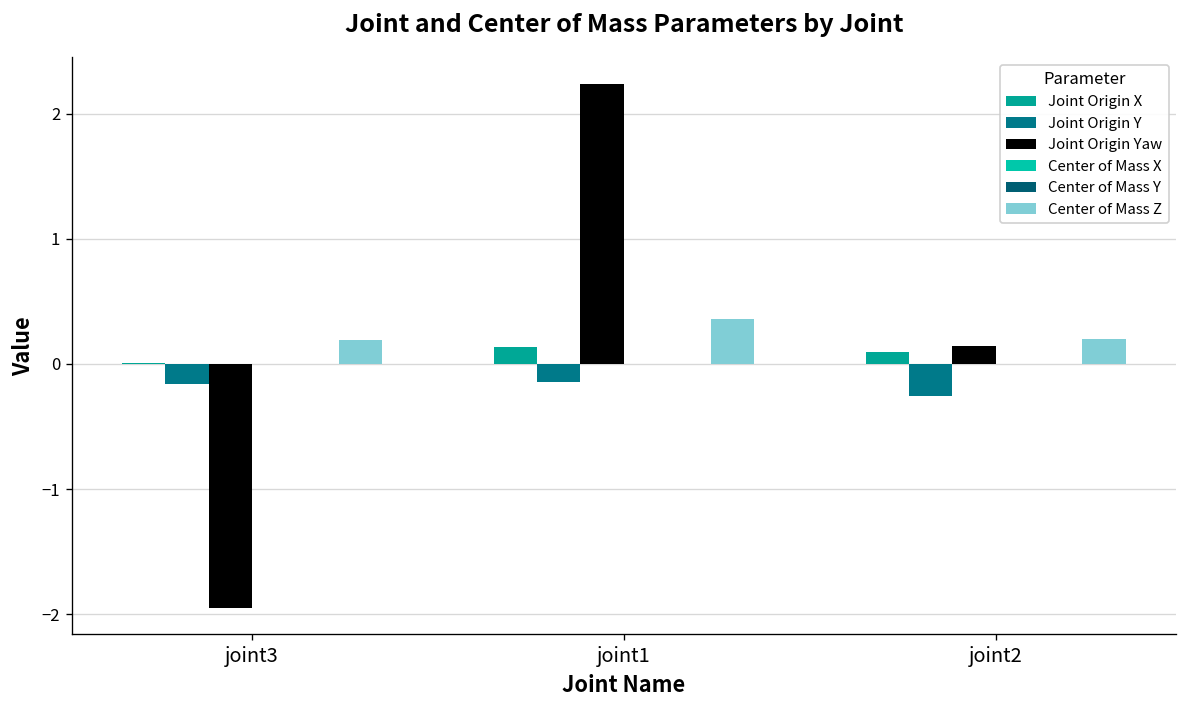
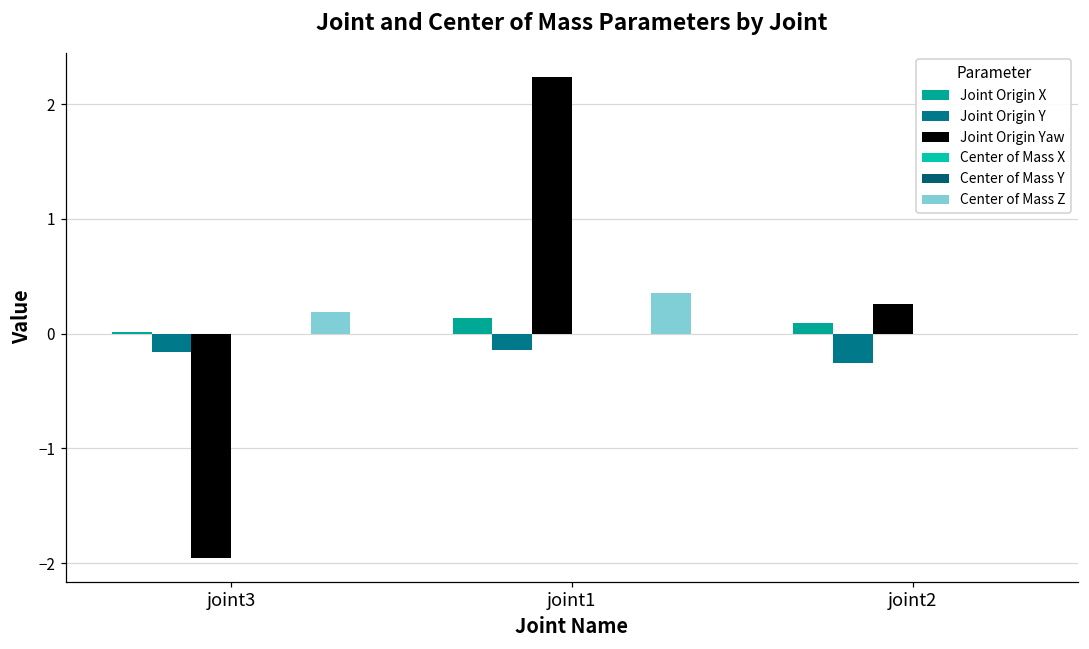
Joint Origin Yaw, joint2: 0.14 -> 0.26
Center of Mass Z, joint2: 0.2 -> 0.0
